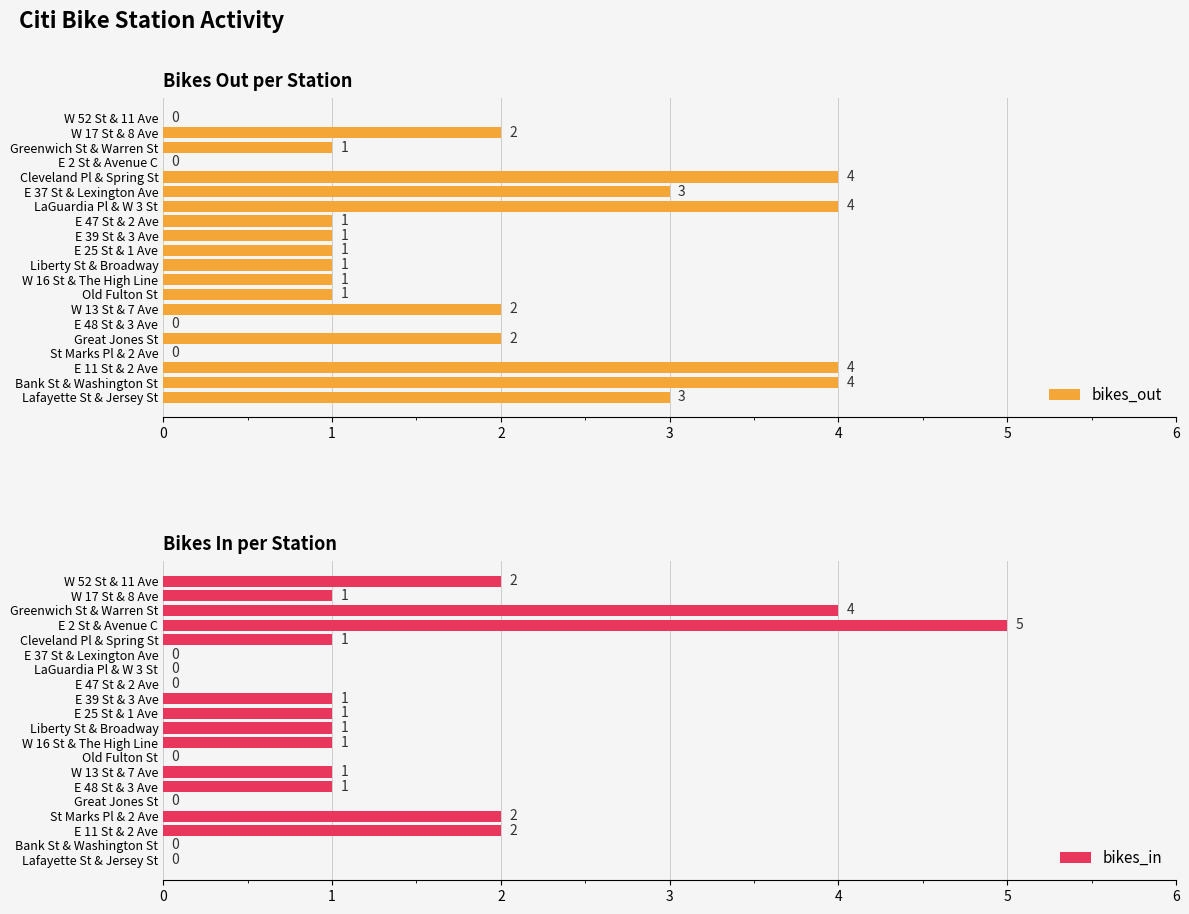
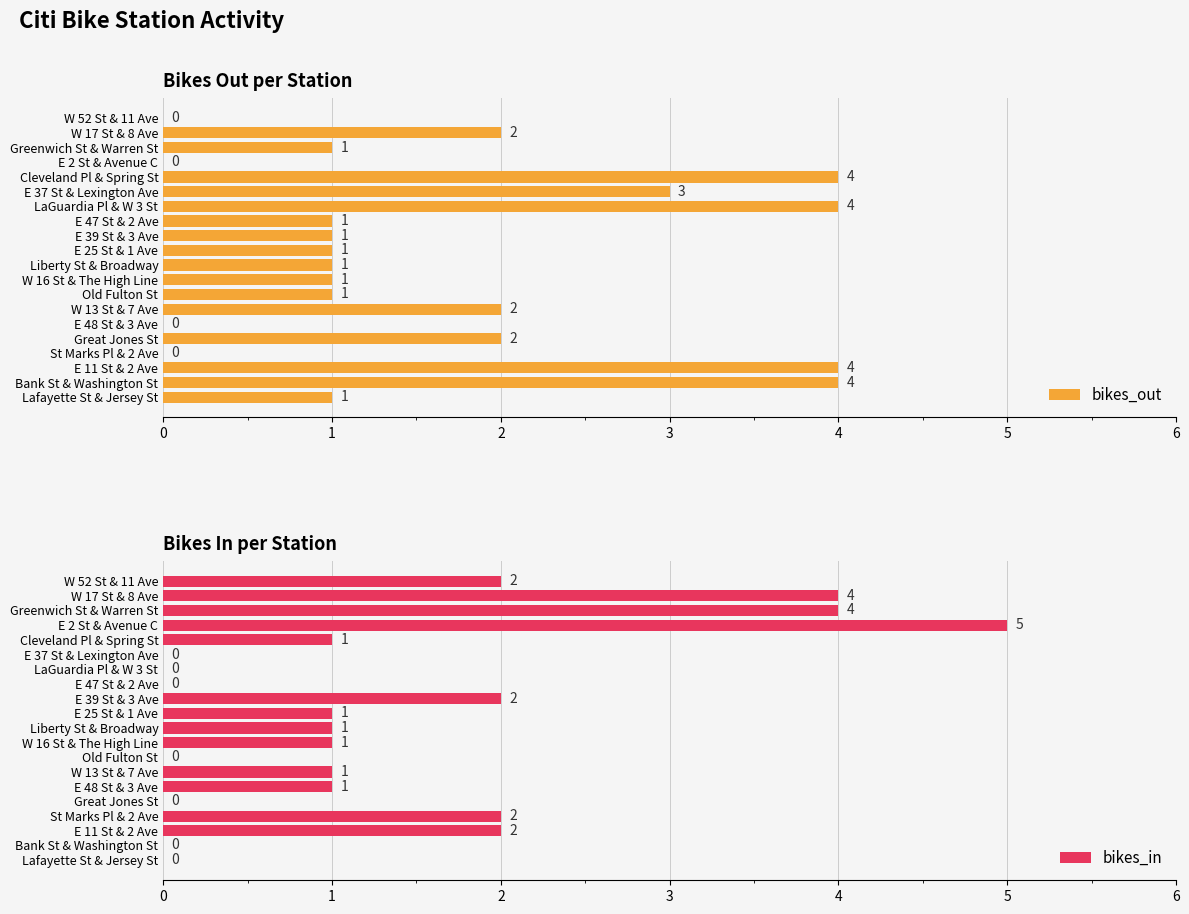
Bikes Out per Station, Lafayette St & Jersey St: 3 -> 1
Bikes In per Station, W 17 St & 8 Ave: 1 -> 4
Bikes In per Station, E 39 St & 3 Ave: 1 -> 2
